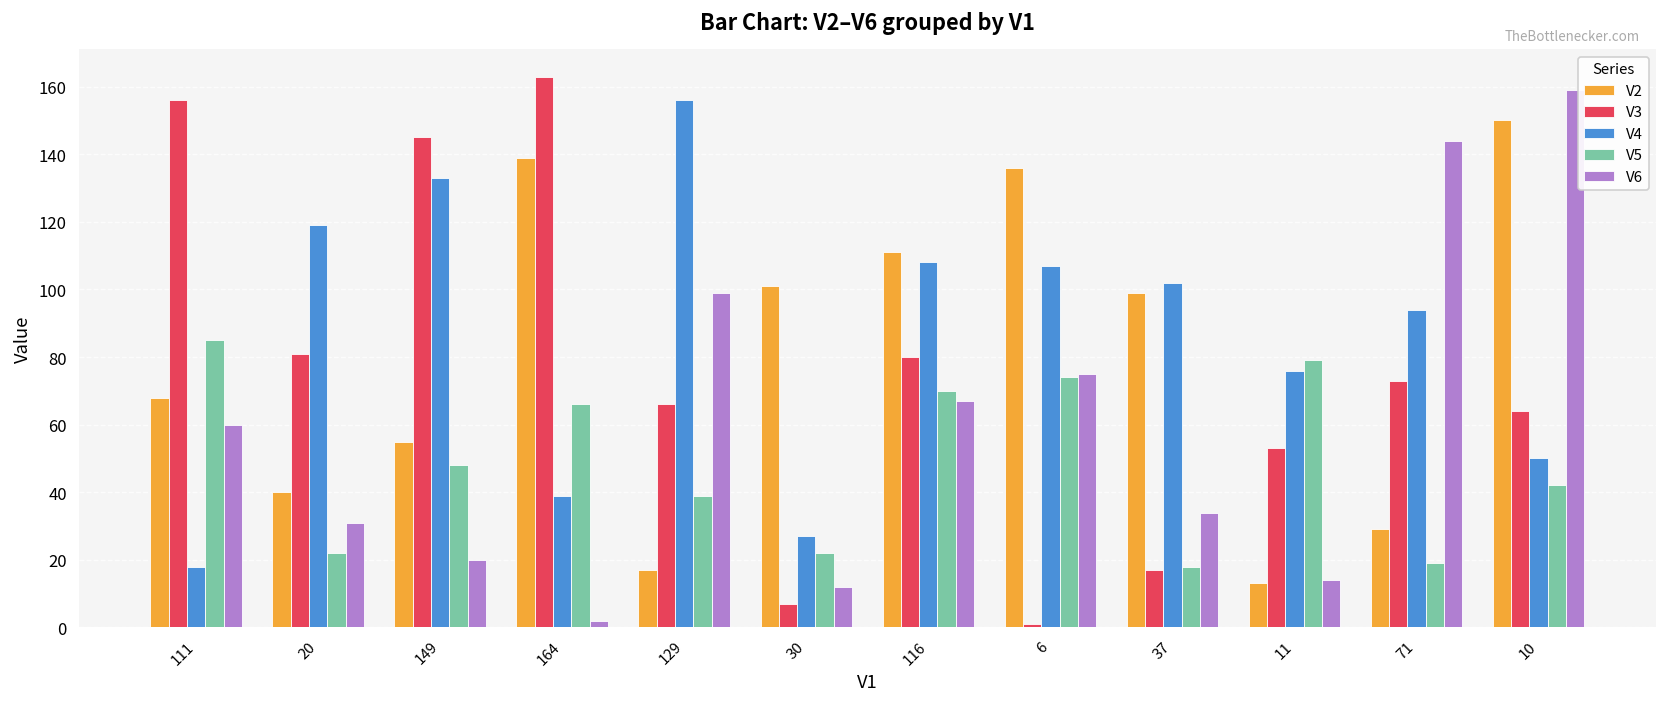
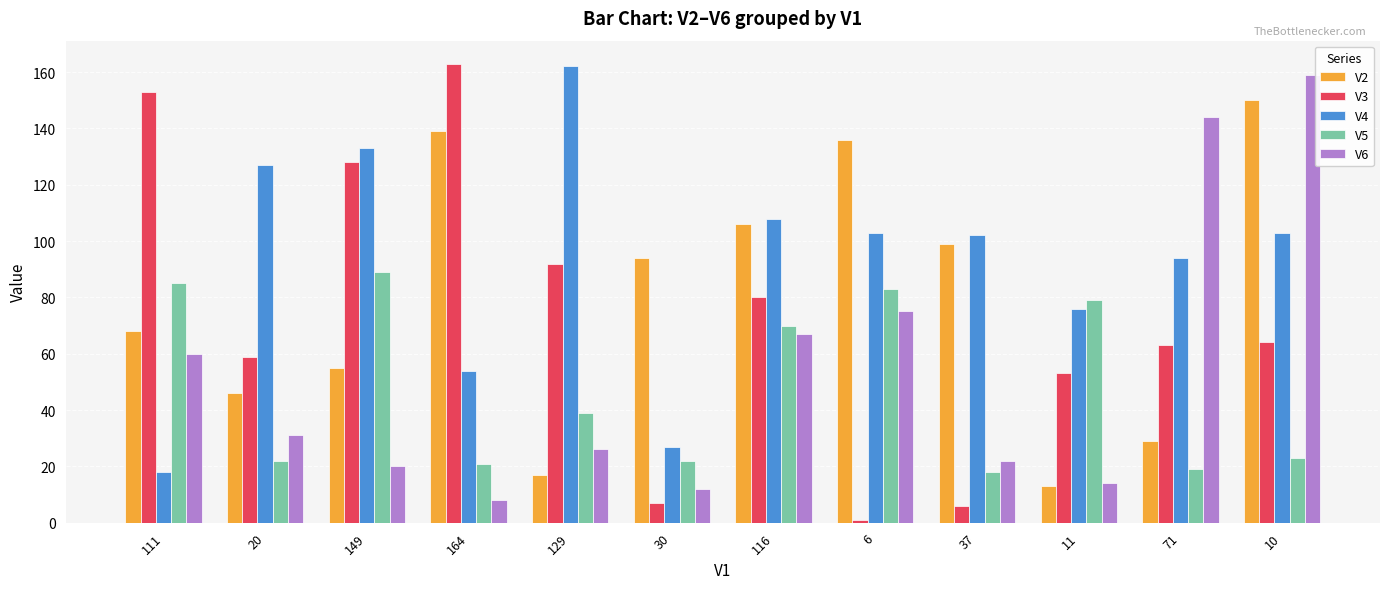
V3, 111: 156 -> 153
V2, 20: 40 -> 46
V3, 20: 81 -> 59
V4, 20: 119 -> 127
V3, 149: 145 -> 128
V5, 149: 48 -> 89
V4, 164: 39 -> 54
V5, 164: 66 -> 21
V6, 164: 2 -> 8
V3, 129: 66 -> 92
V4, 129: 156 -> 162
V6, 129: 99 -> 26
V2, 30: 101 -> 94
V2, 116: 111 -> 106
V4, 6: 107 -> 103
V5, 6: 74 -> 83
V3, 37: 17 -> 6
V6, 37: 34 -> 22
V3, 71: 73 -> 63
V4, 10: 50 -> 103
V5, 10: 42 -> 23
